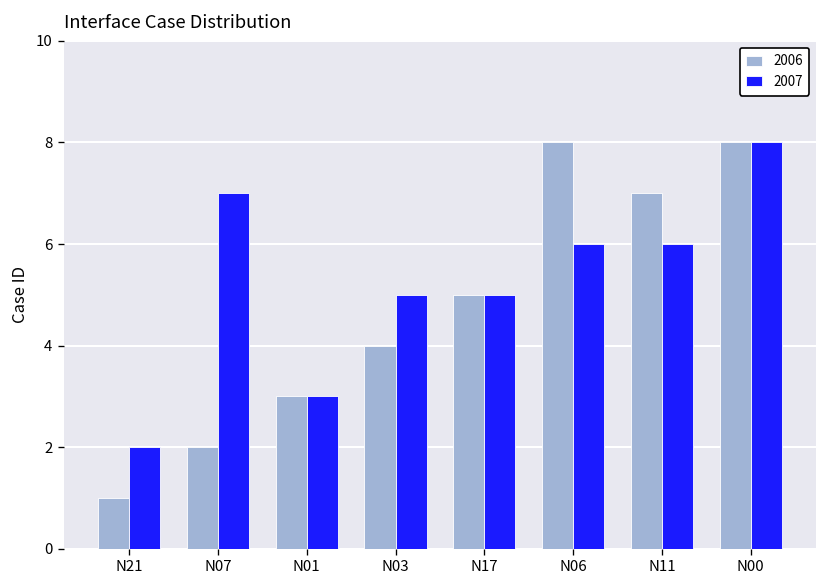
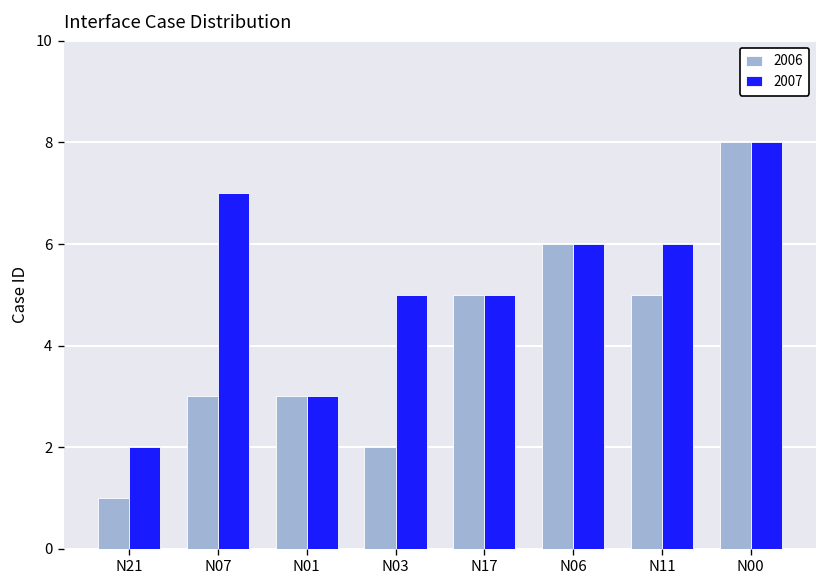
2006, N07: 2 -> 3
2006, N03: 4 -> 2
2006, N06: 8 -> 6
2006, N11: 7 -> 5
